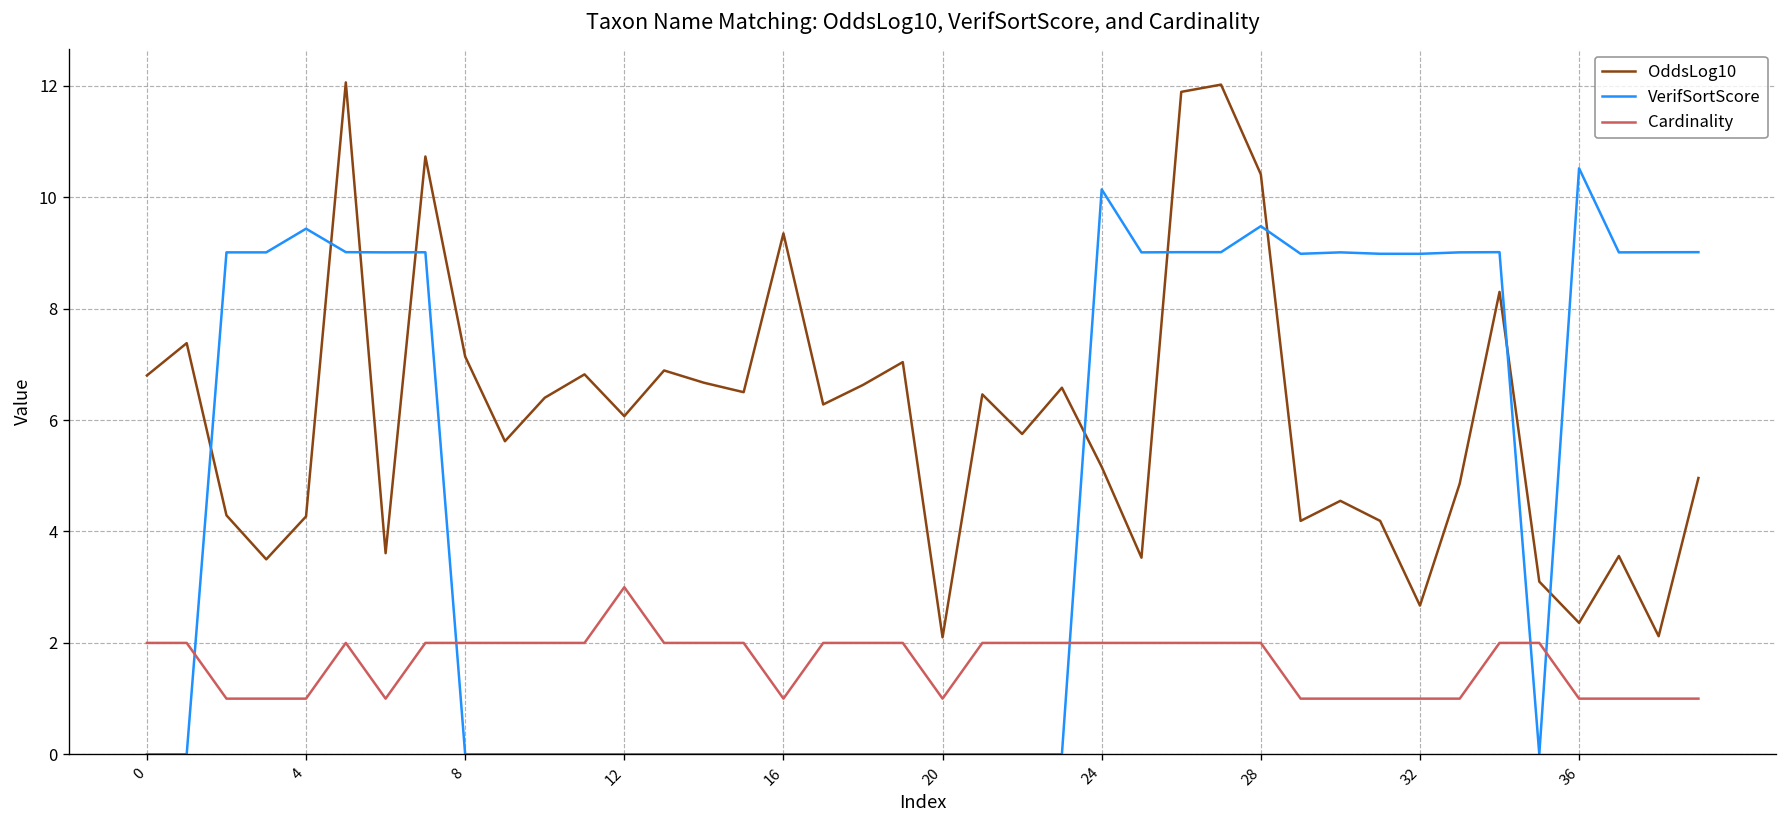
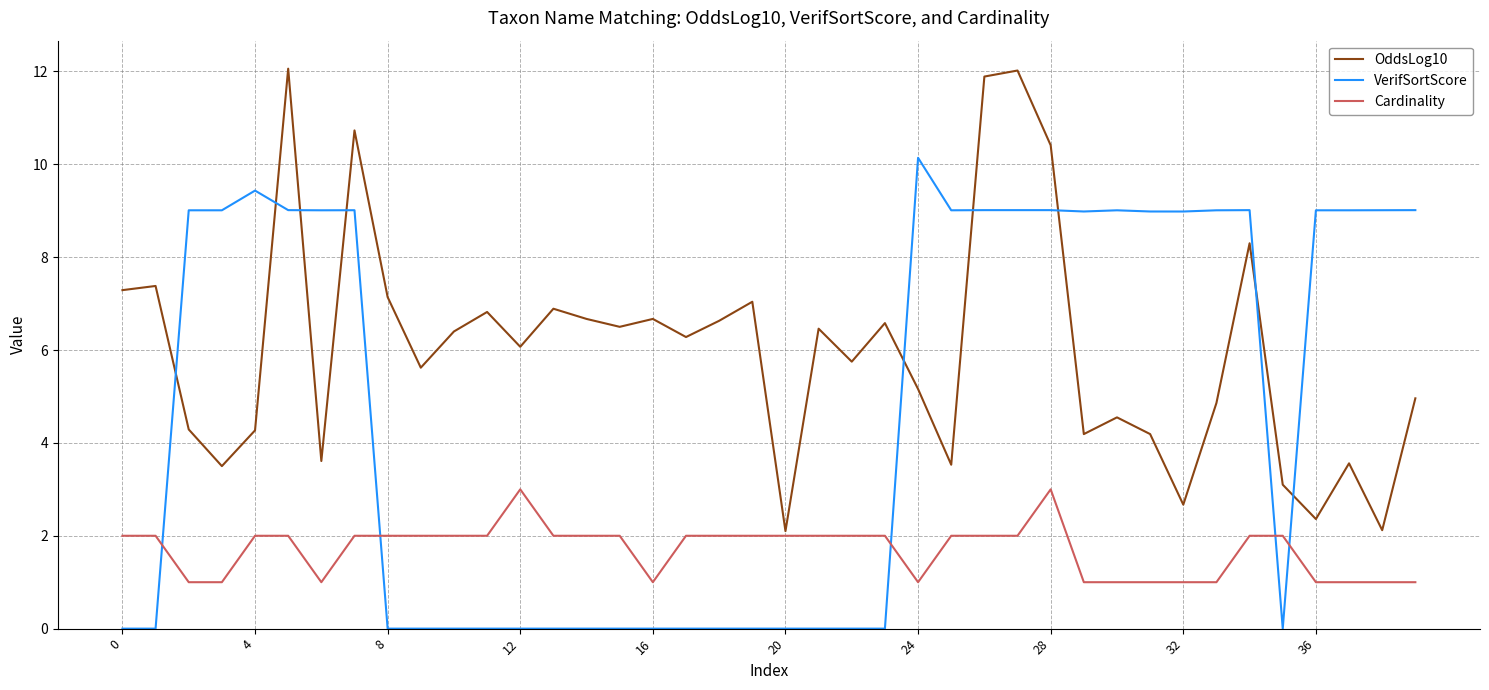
OddsLog10, 0: 6.8 -> 7.3
Cardinality, 4: 1 -> 2
OddsLog10, 16: 9.4 -> 6.7
Cardinality, 20: 1 -> 2
Cardinality, 24: 2 -> 1
VerifSortScore, 28: 9.5 -> 9.0
Cardinality, 28: 2 -> 3
VerifSortScore, 36: 10.5 -> 9.0
